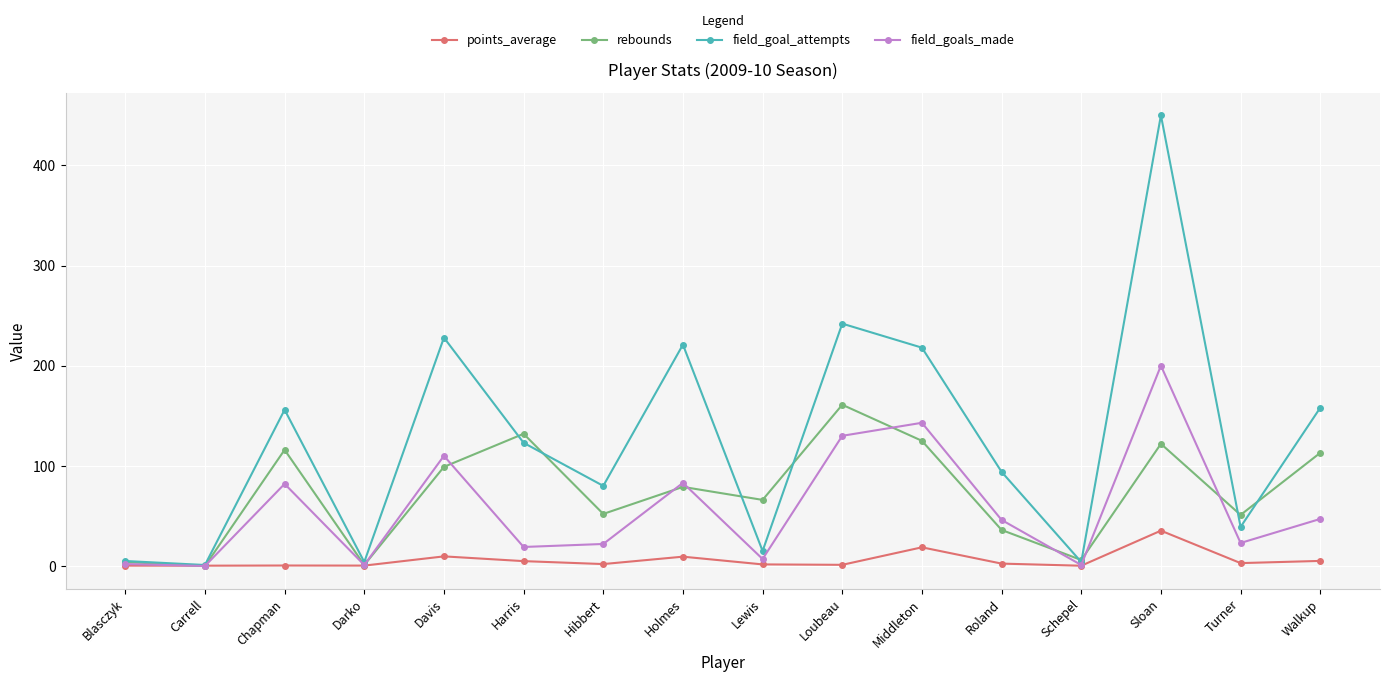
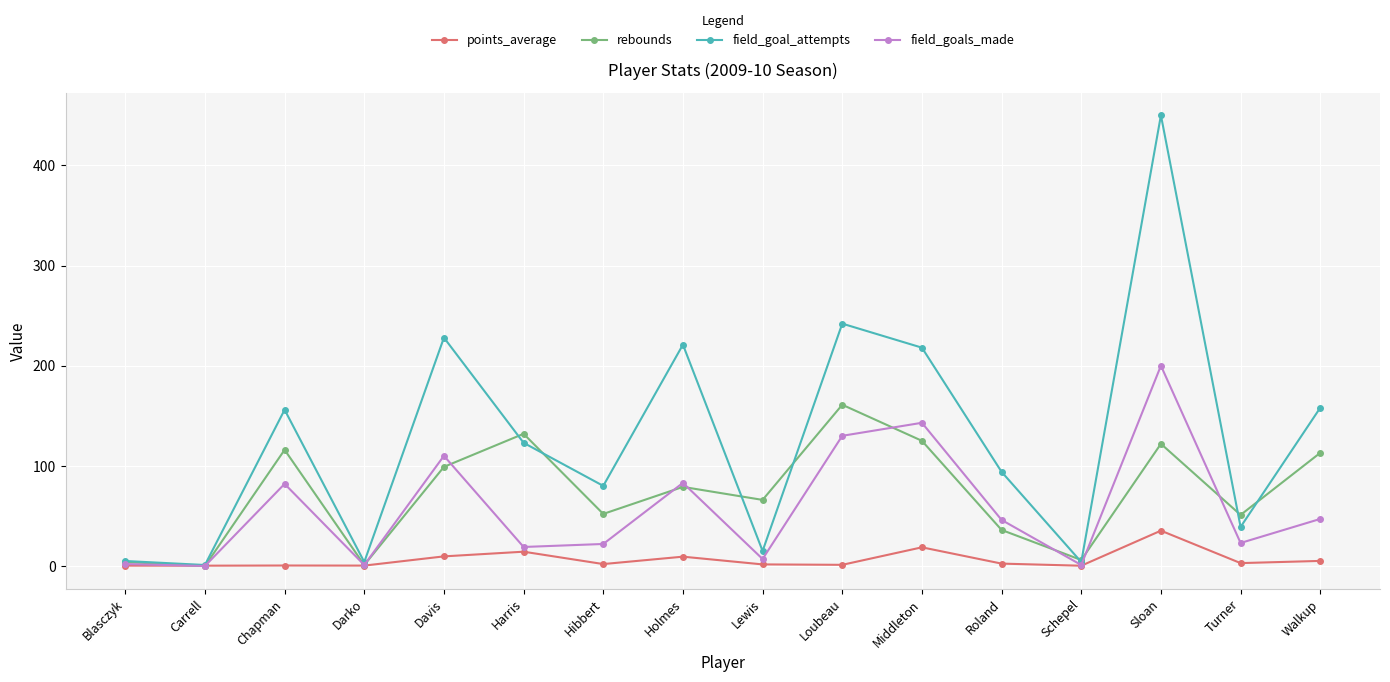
points_average, Harris: 5 -> 14
